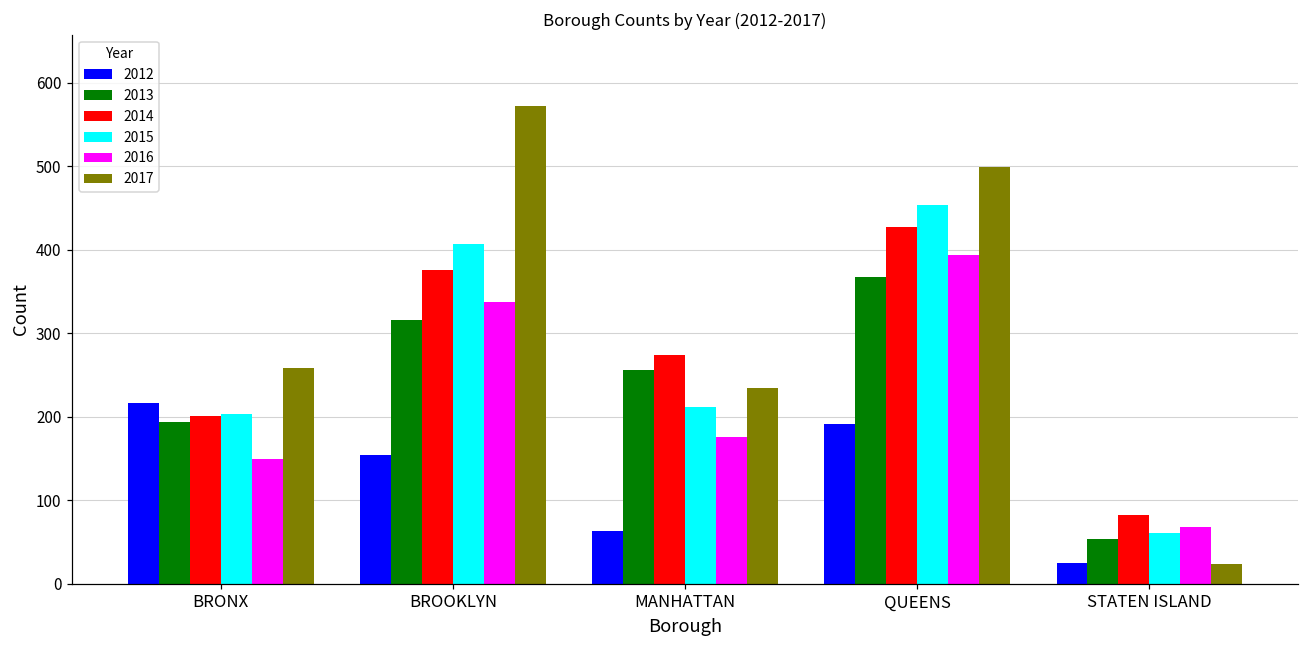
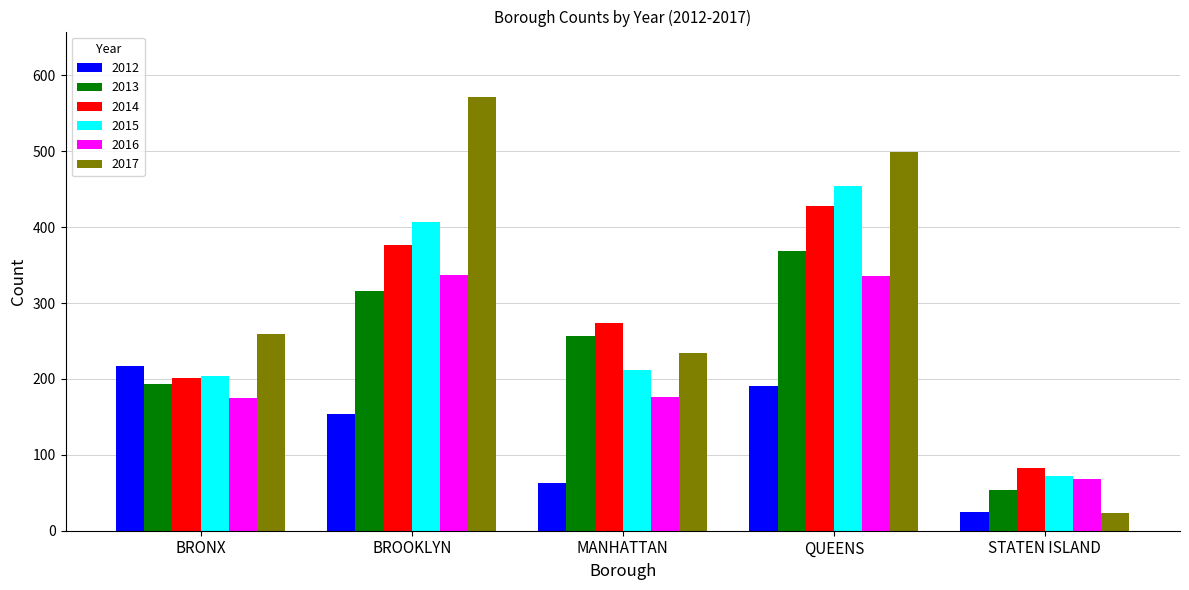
2016, BRONX: 150 -> 170
2016, QUEENS: 390 -> 340
2015, STATEN ISLAND: 60 -> 70
